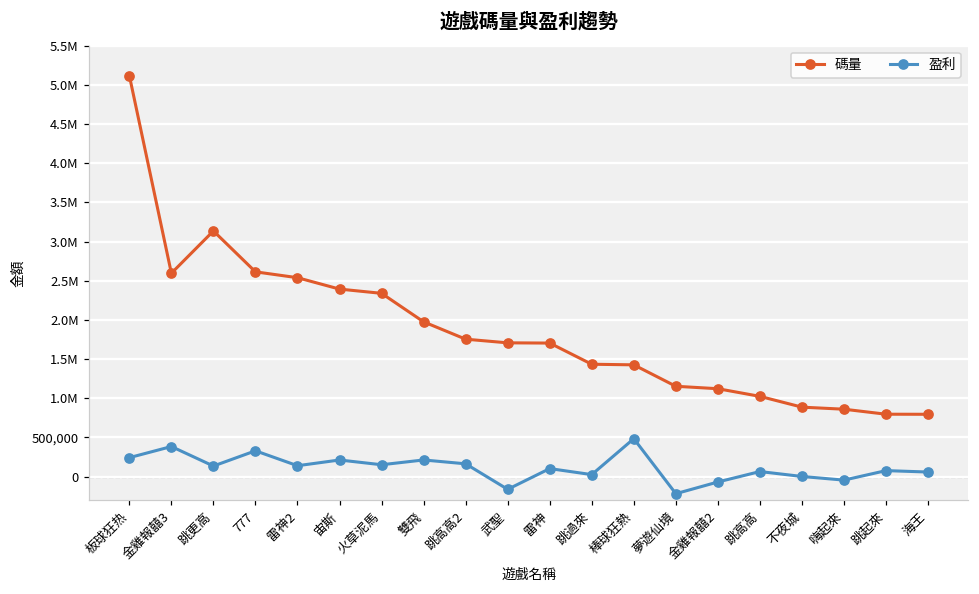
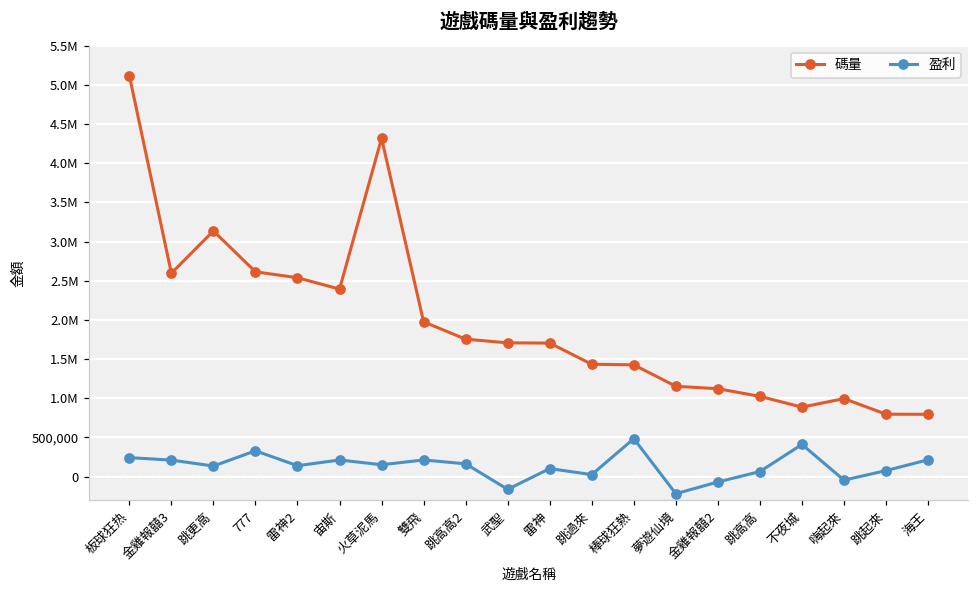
盈利, 金雞報囍3: 400,000 -> 200,000
碼量, 火草泥馬: 2,300,000 -> 4,300,000
盈利, 不夜城: 0 -> 400,000
碼量, 嗨起來: 900,000 -> 1,000,000
盈利, 海王: 100,000 -> 200,000
